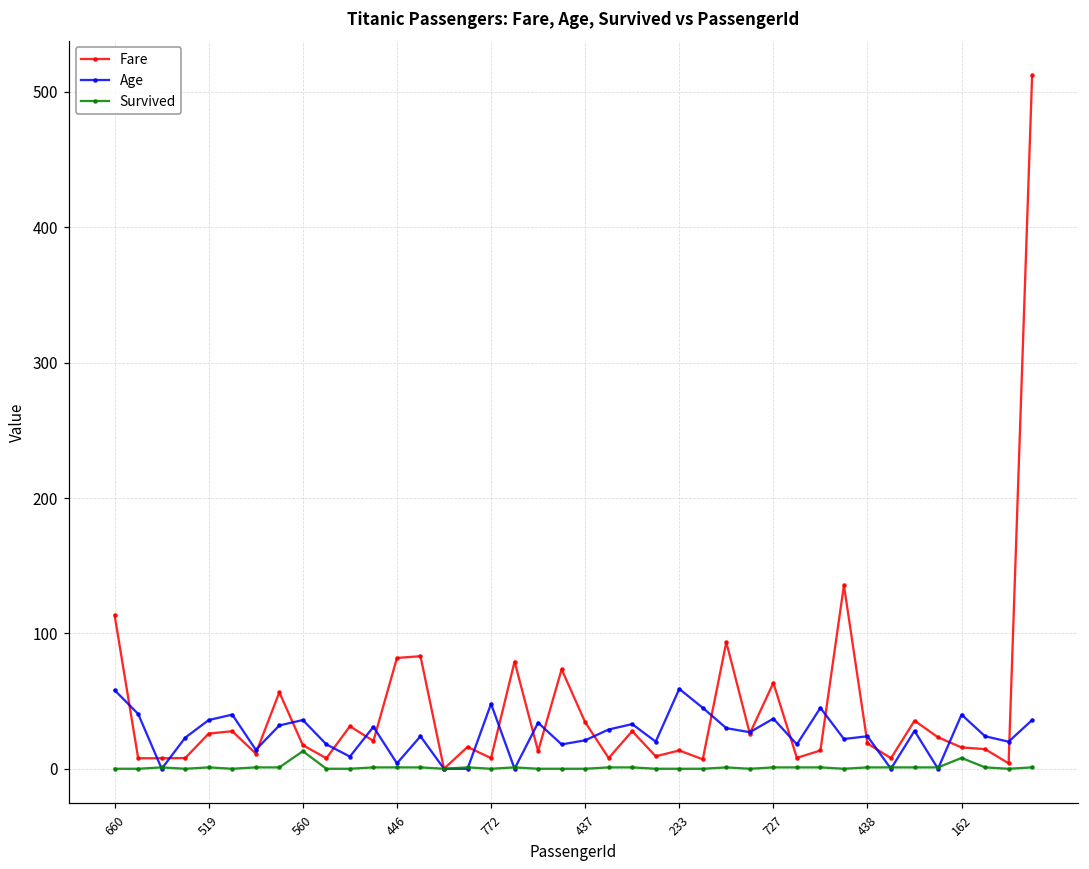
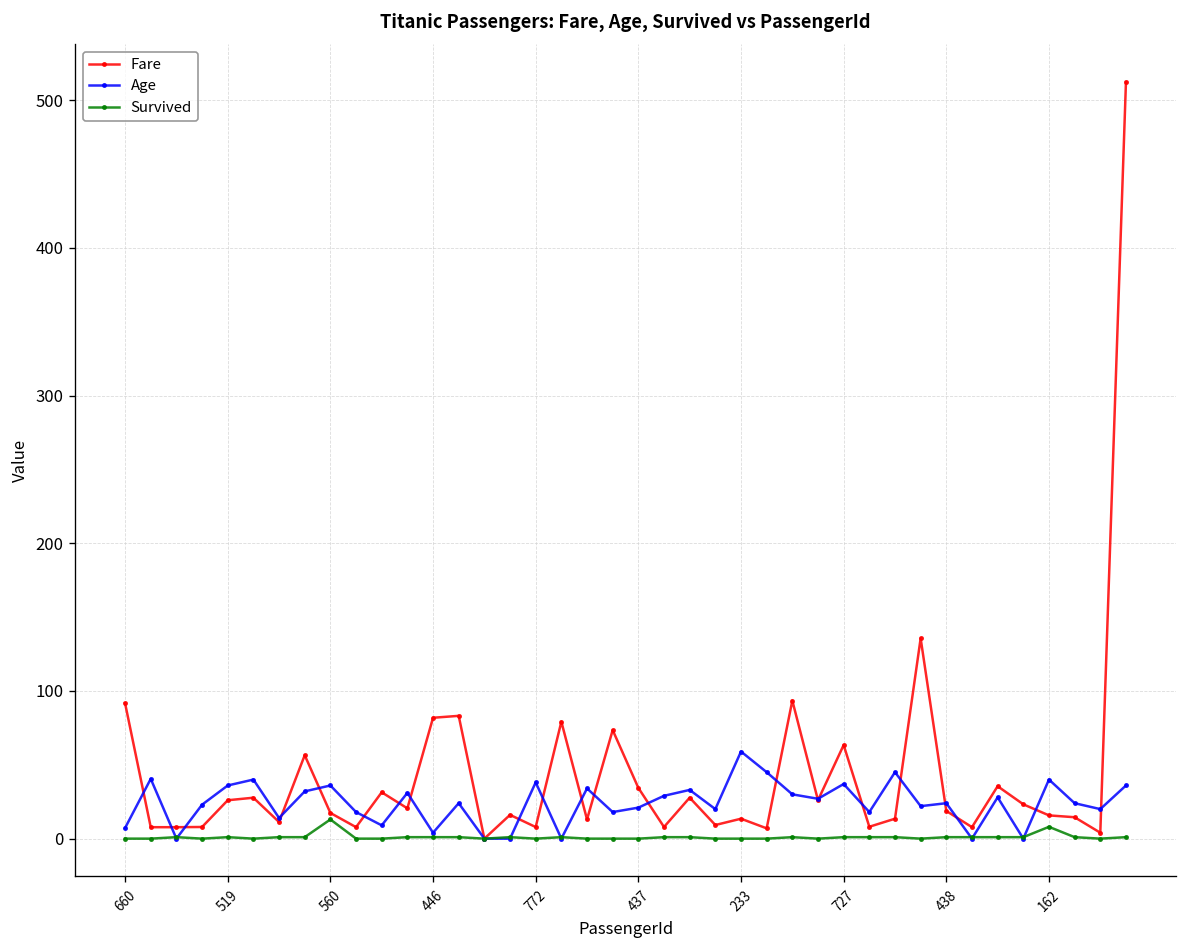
Fare, 660: 113 -> 92
Age, 660: 58 -> 7
Age, 772: 48 -> 38
